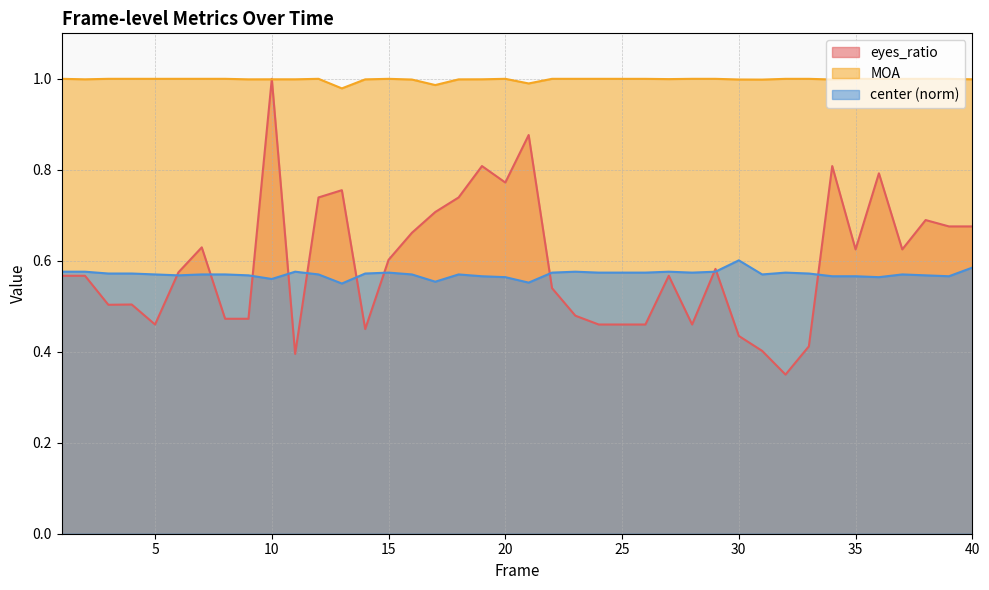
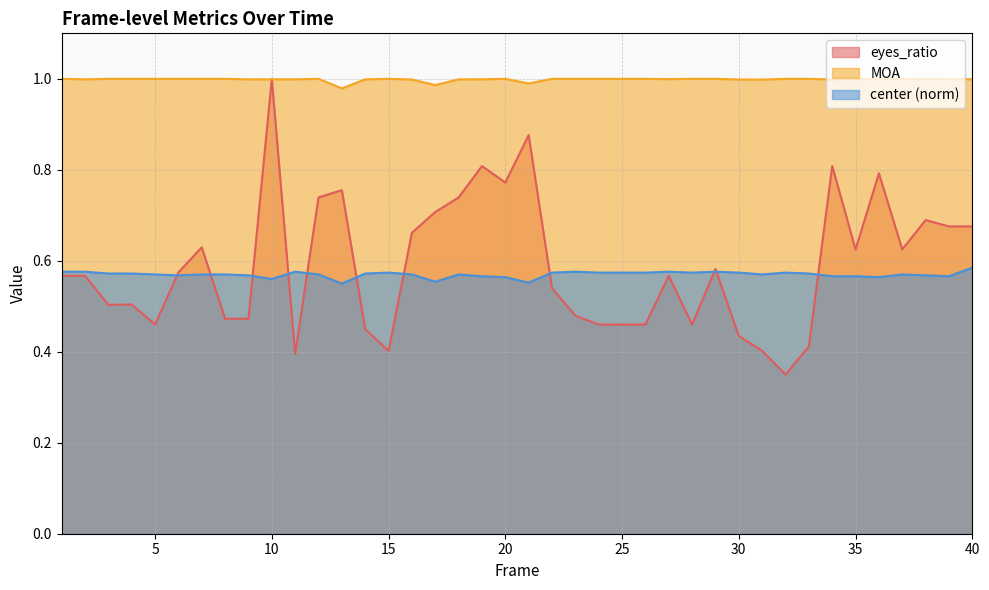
eyes_ratio, 15: 0.60 -> 0.40
center (norm), 30: 0.60 -> 0.57
